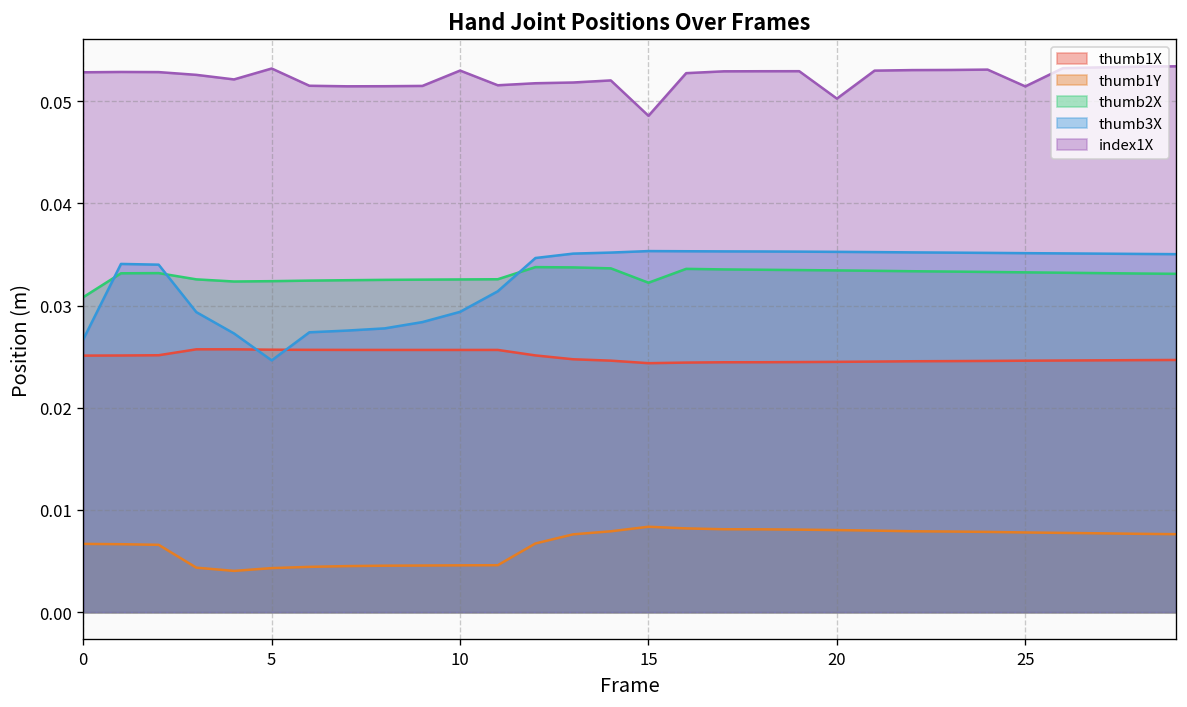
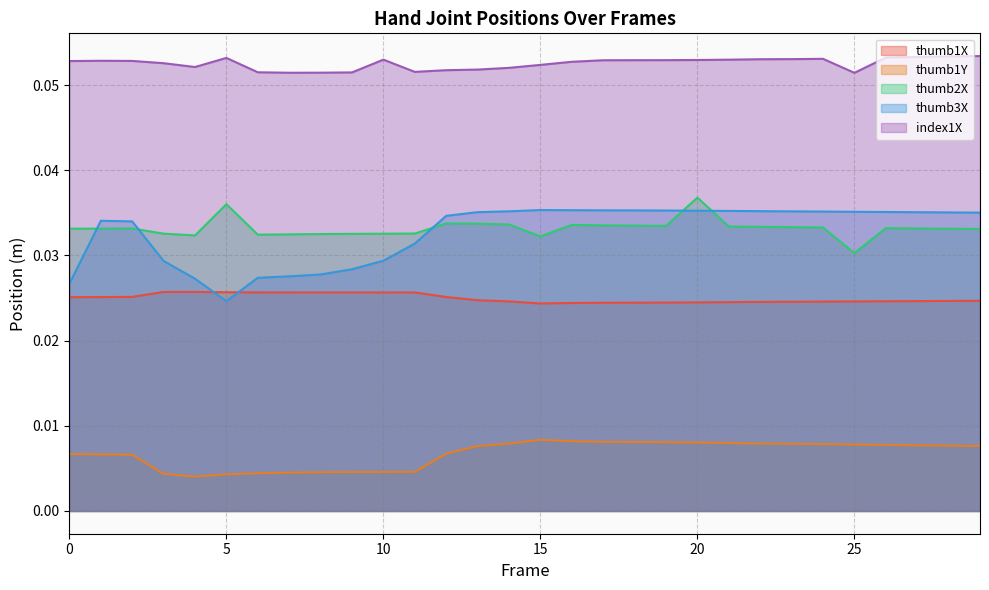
thumb2X, 0: 0.031 -> 0.033
thumb2X, 5: 0.032 -> 0.036
index1X, 15: 0.049 -> 0.052
thumb2X, 20: 0.033 -> 0.037
index1X, 20: 0.050 -> 0.053
thumb2X, 25: 0.033 -> 0.030
